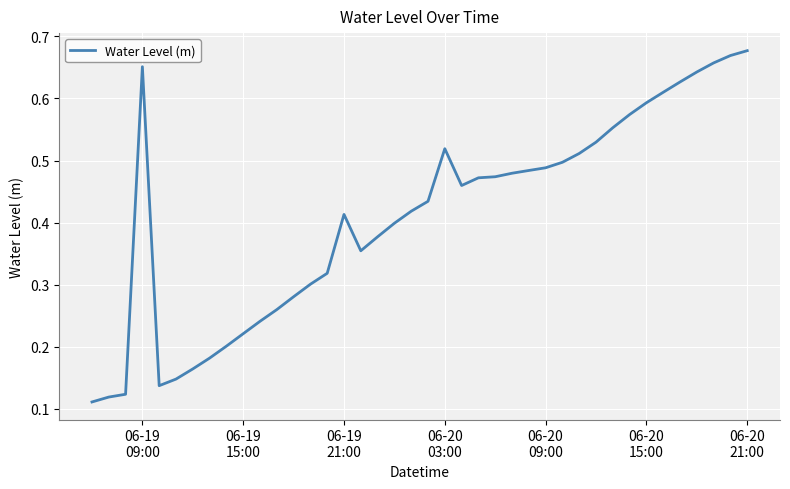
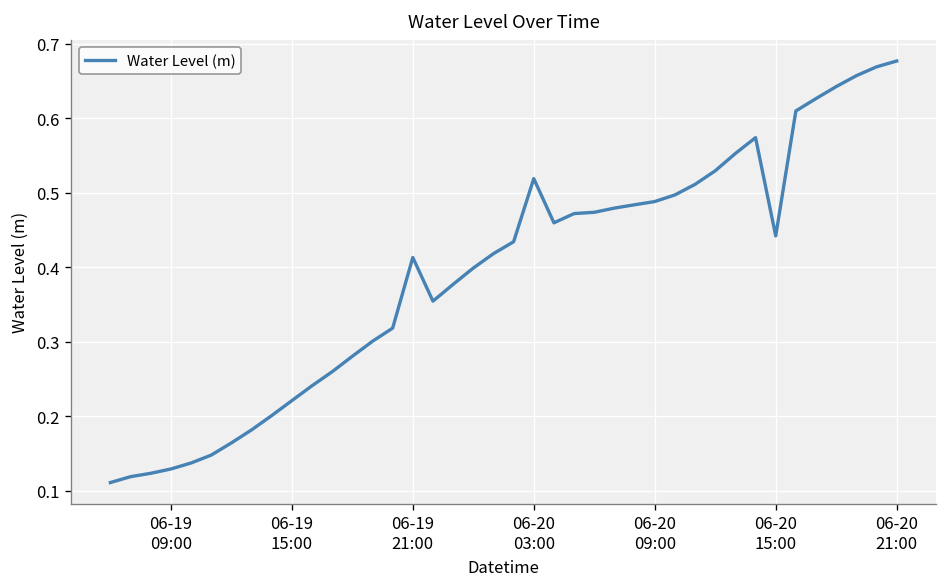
06-19 09:00: 0.65 -> 0.13
06-20 15:00: 0.59 -> 0.44
